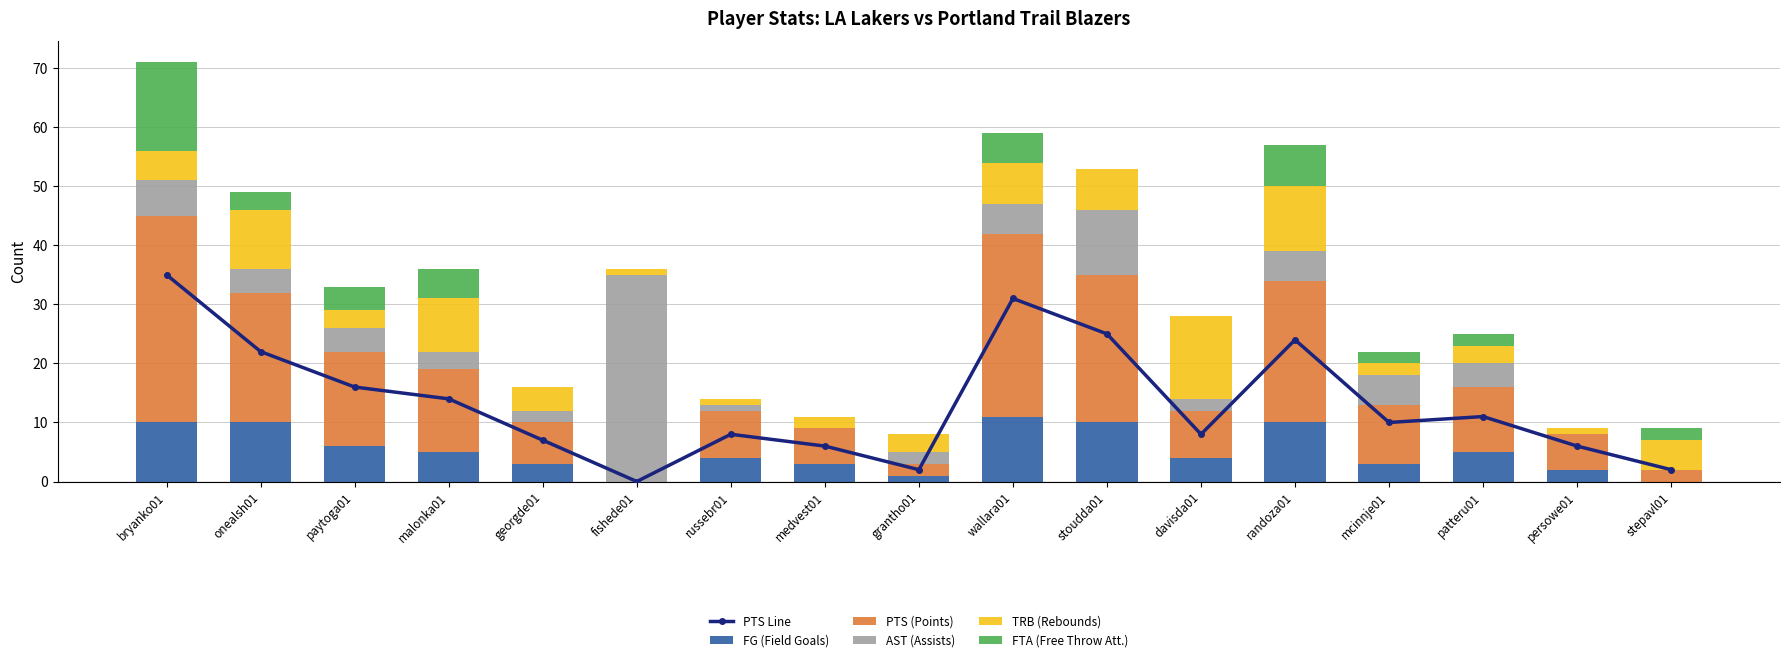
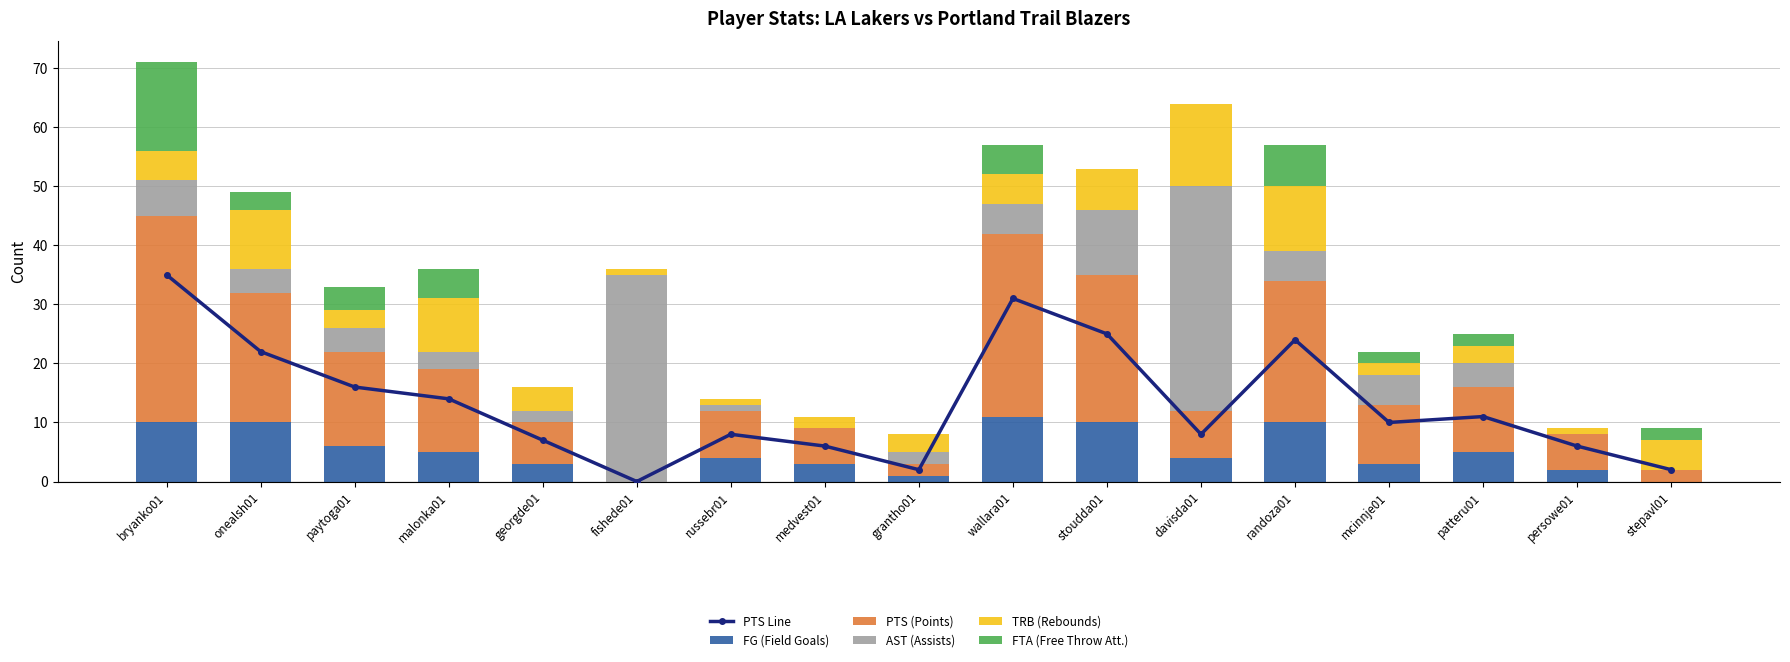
TRB (Rebounds), wallara01: 7 -> 5
AST (Assists), davisda01: 2 -> 38
